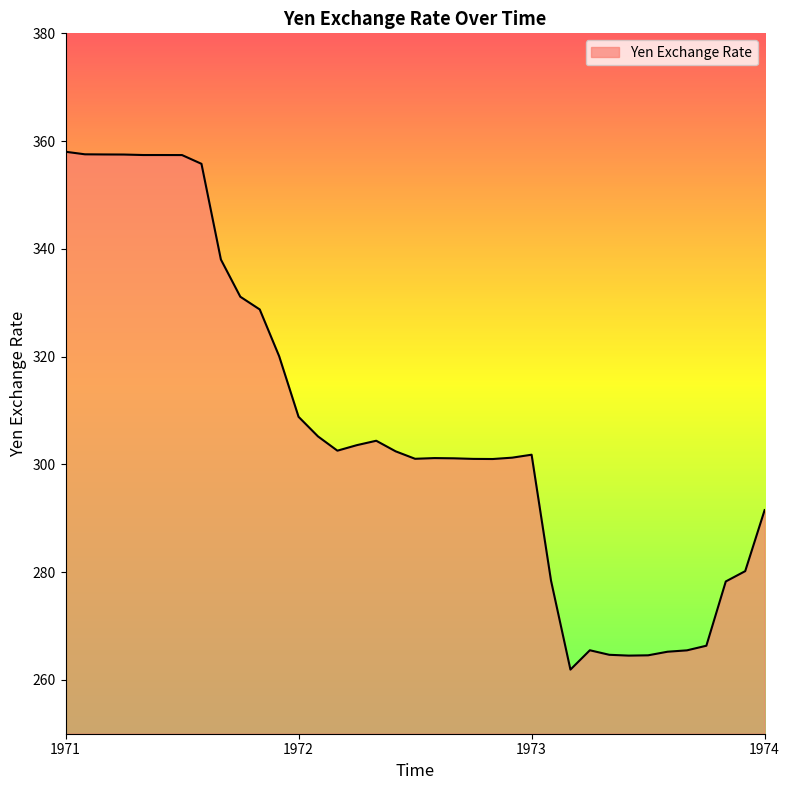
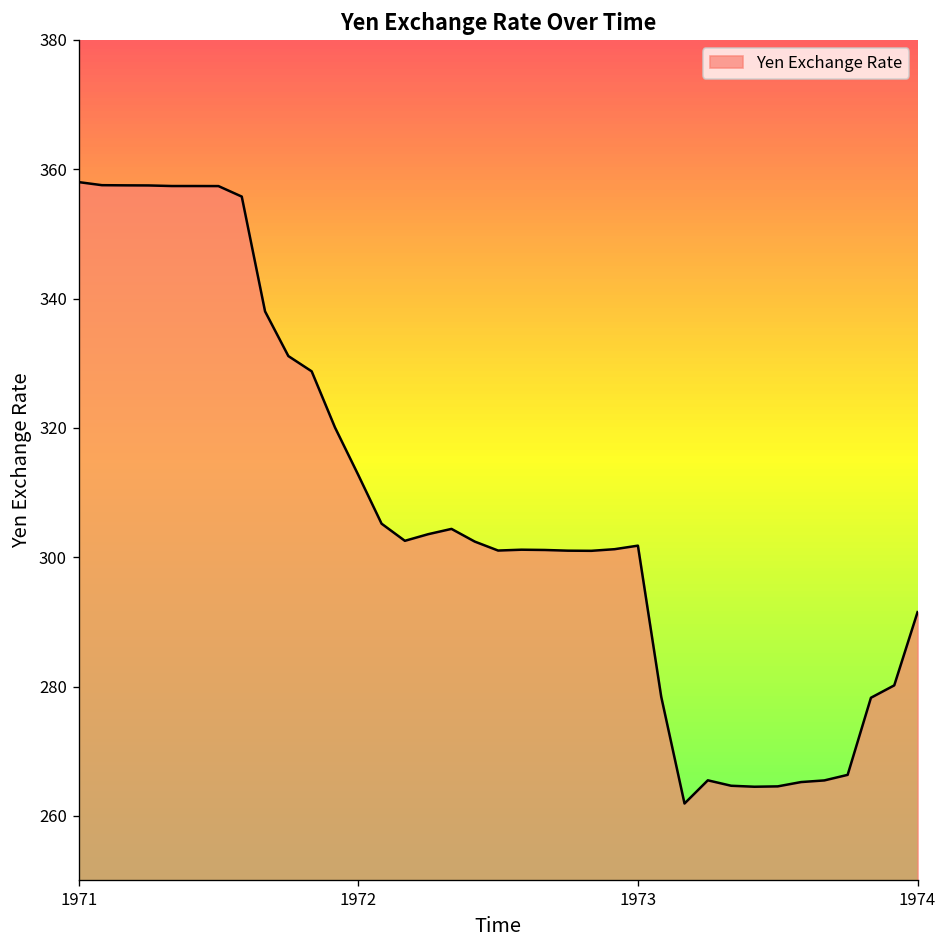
1972: 309 -> 313
